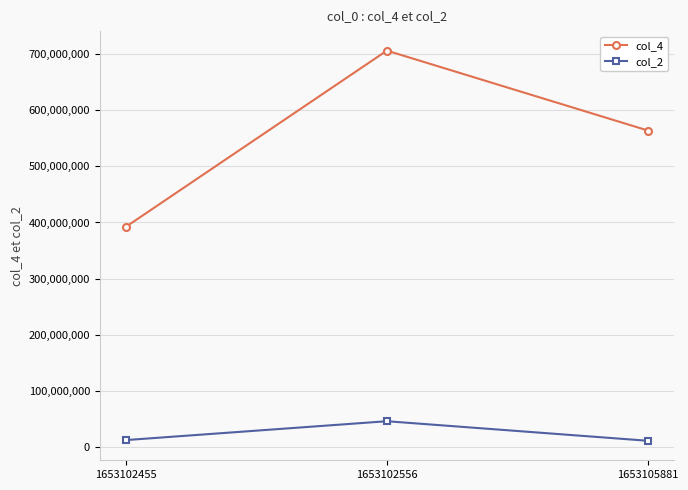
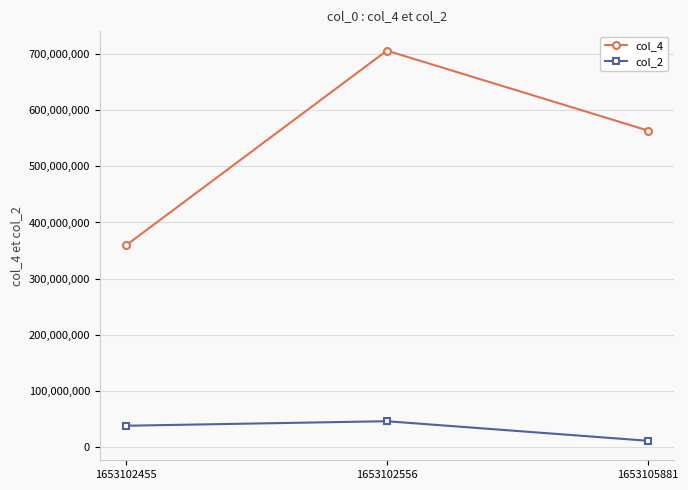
col_4, 1653102455: 390,000,000 -> 360,000,000
col_2, 1653102455: 10,000,000 -> 40,000,000
